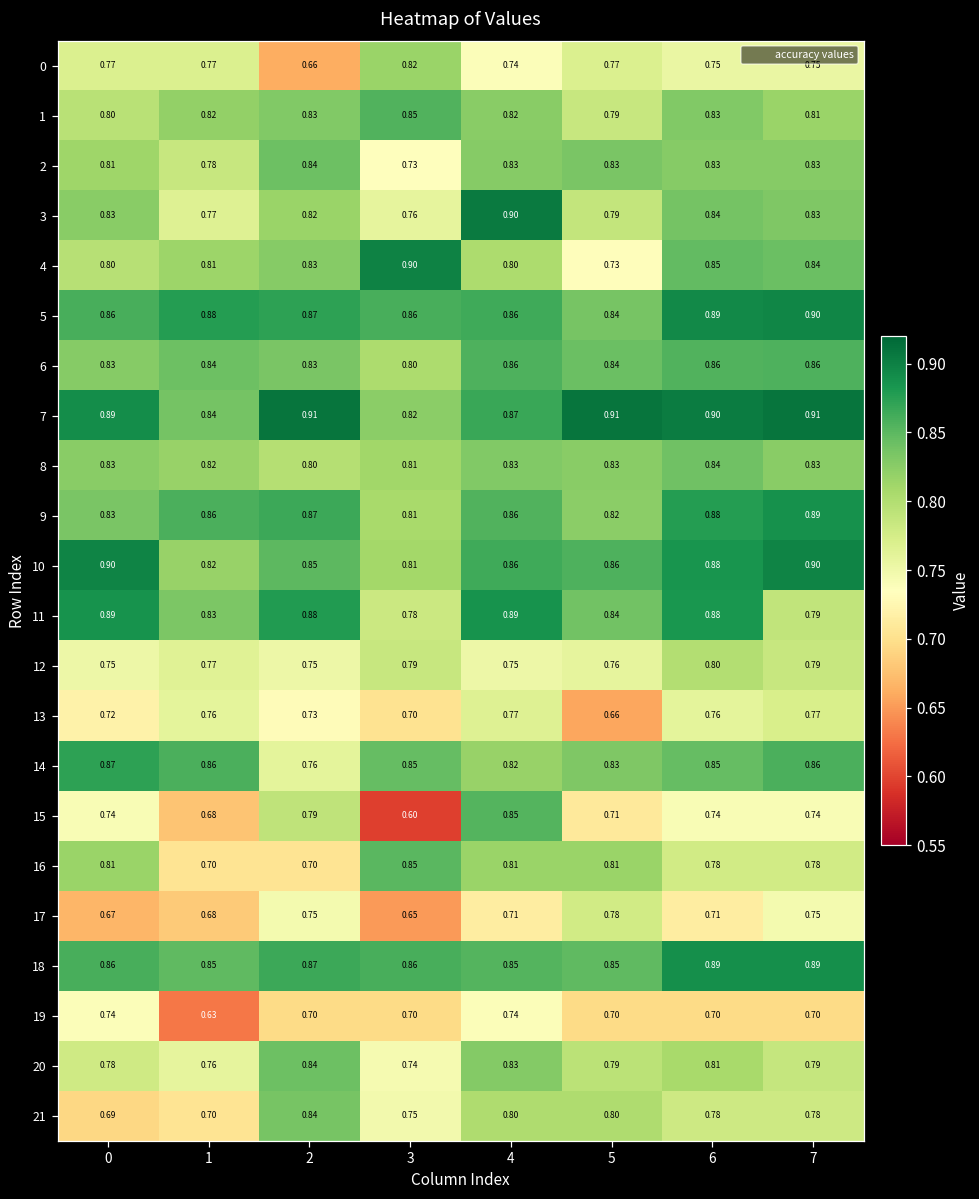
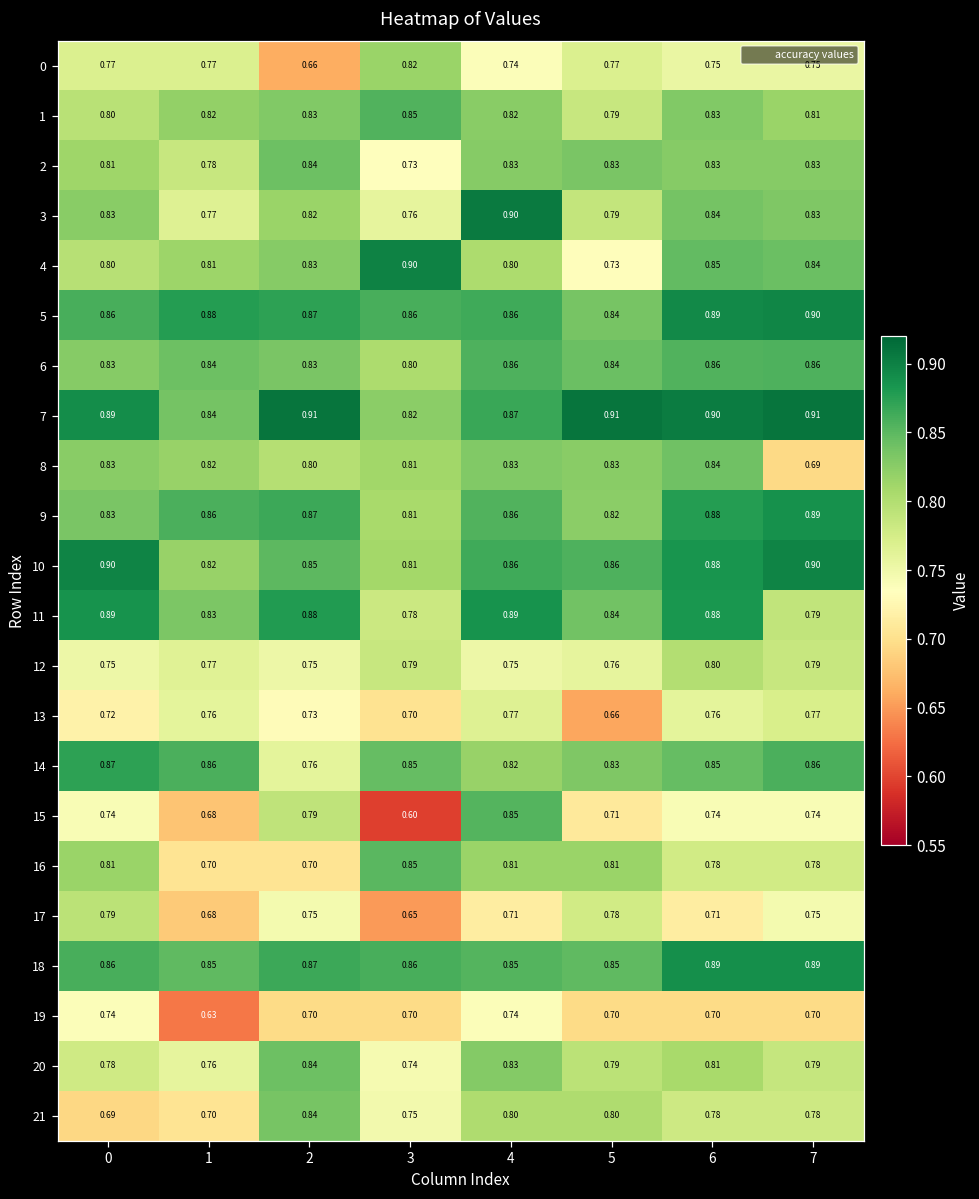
8, 7: 0.83 -> 0.69
17, 0: 0.67 -> 0.79
